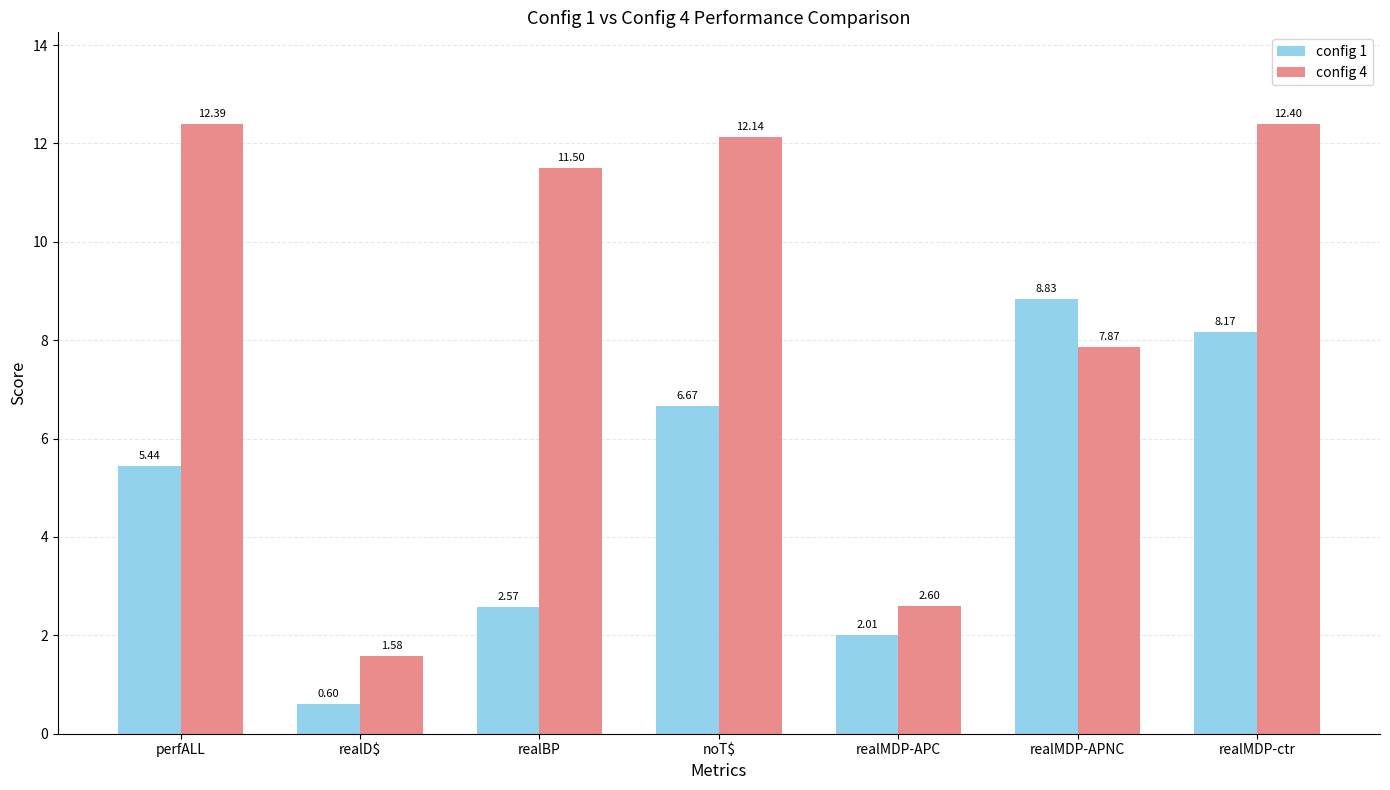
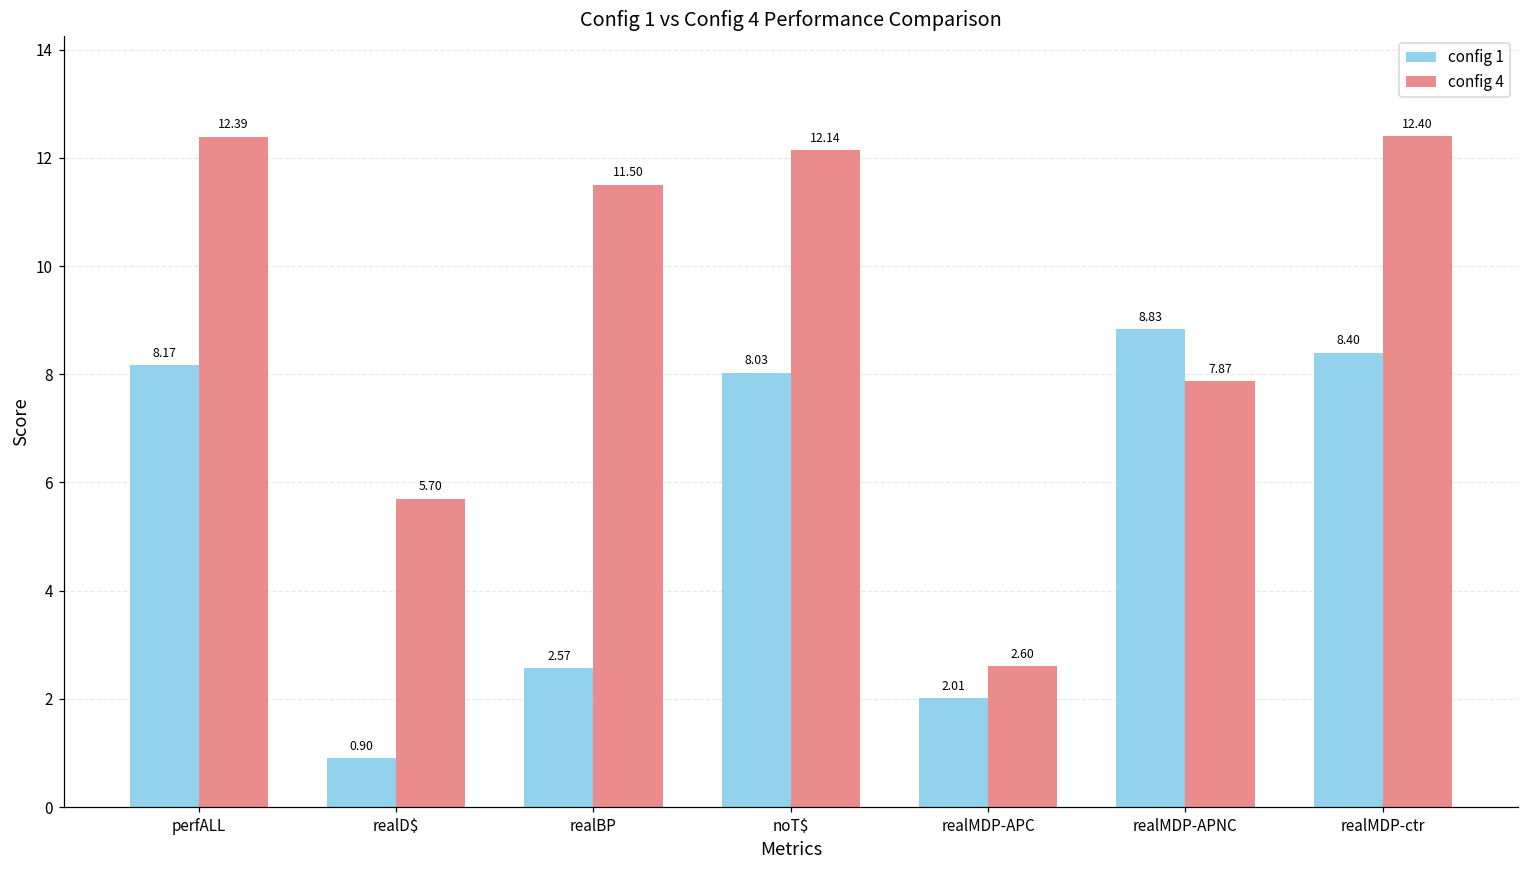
config 1, perfALL: 5.44 -> 8.17
config 1, realD$: 0.60 -> 0.90
config 4, realD$: 1.58 -> 5.70
config 1, noT$: 6.67 -> 8.03
config 1, realMDP-ctr: 8.17 -> 8.40
